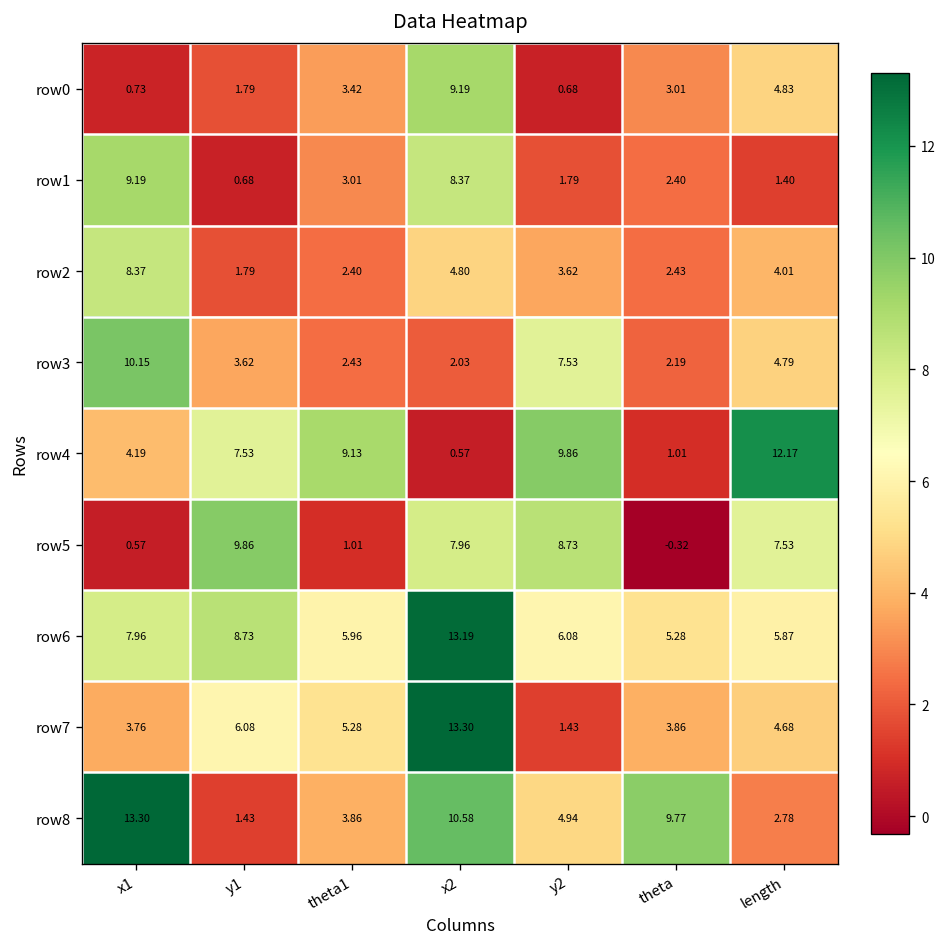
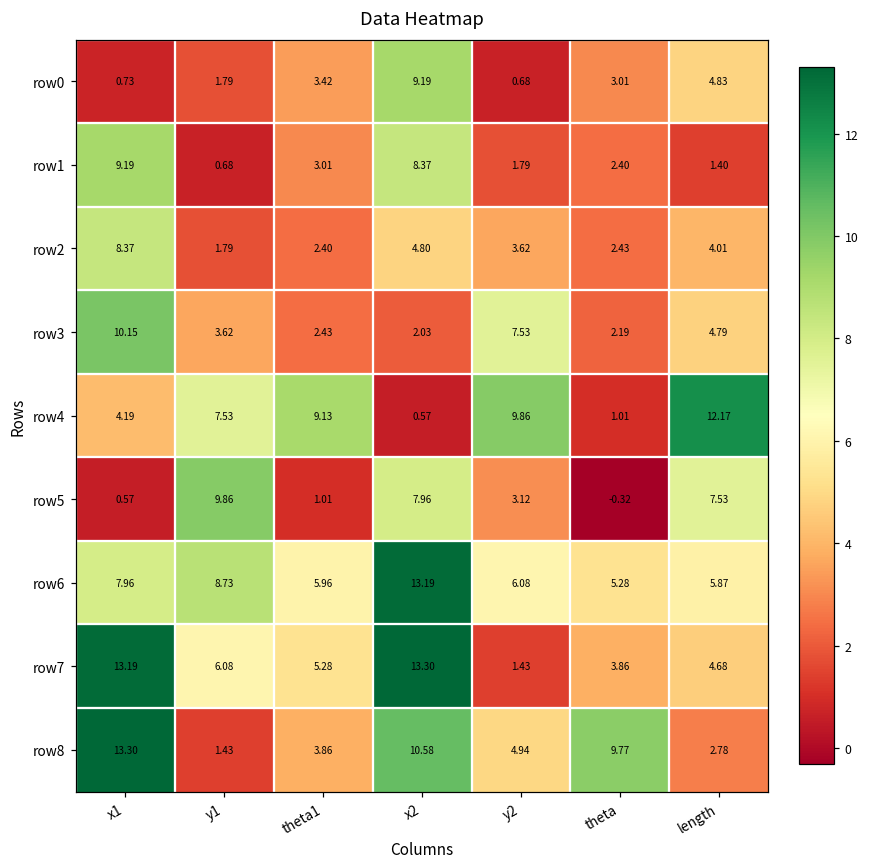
row5, y2: 8.73 -> 3.12
row7, x1: 3.76 -> 13.19
